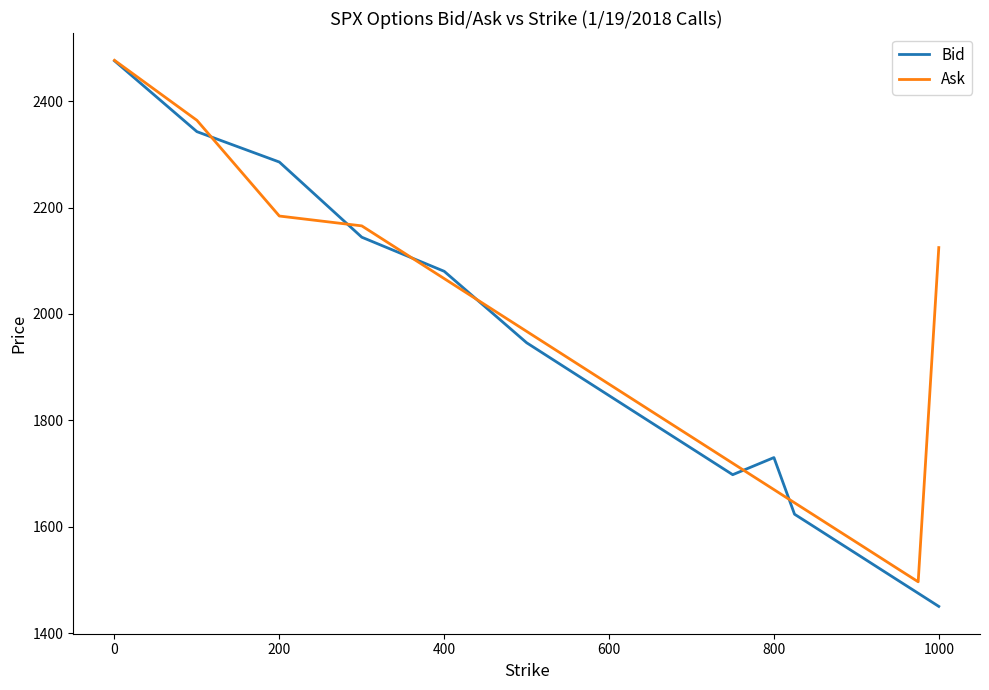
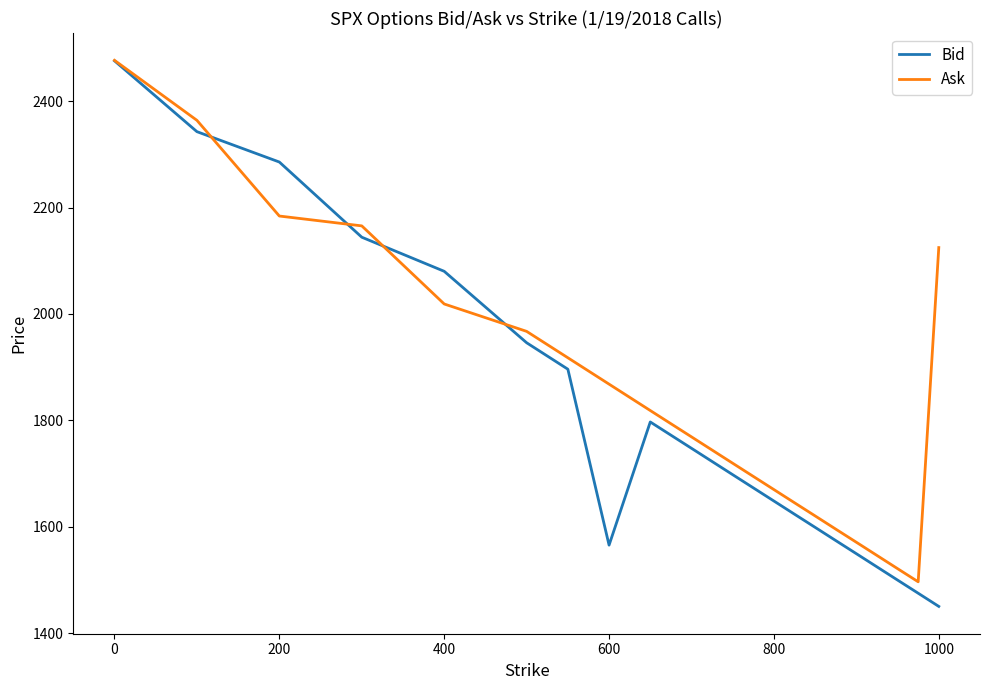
Ask, 400: 2070 -> 2020
Bid, 600: 1850 -> 1570
Bid, 800: 1730 -> 1650
